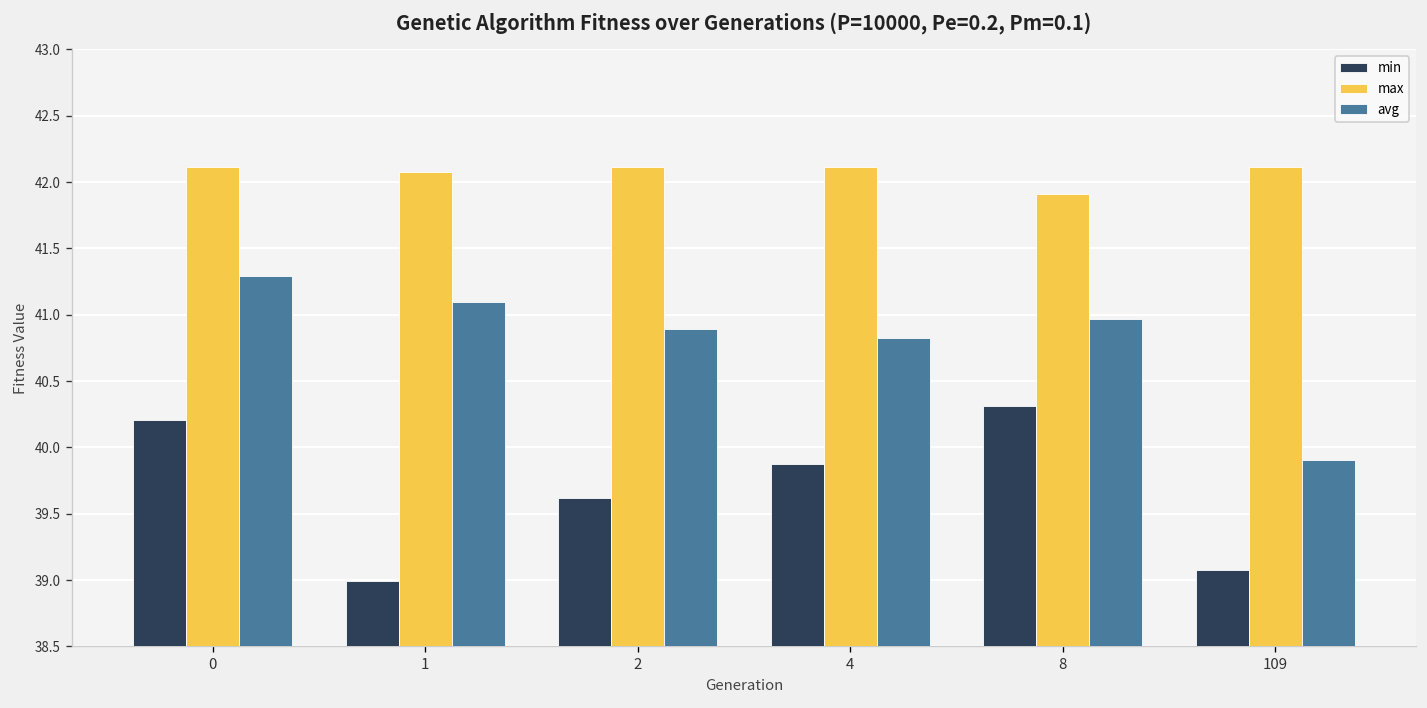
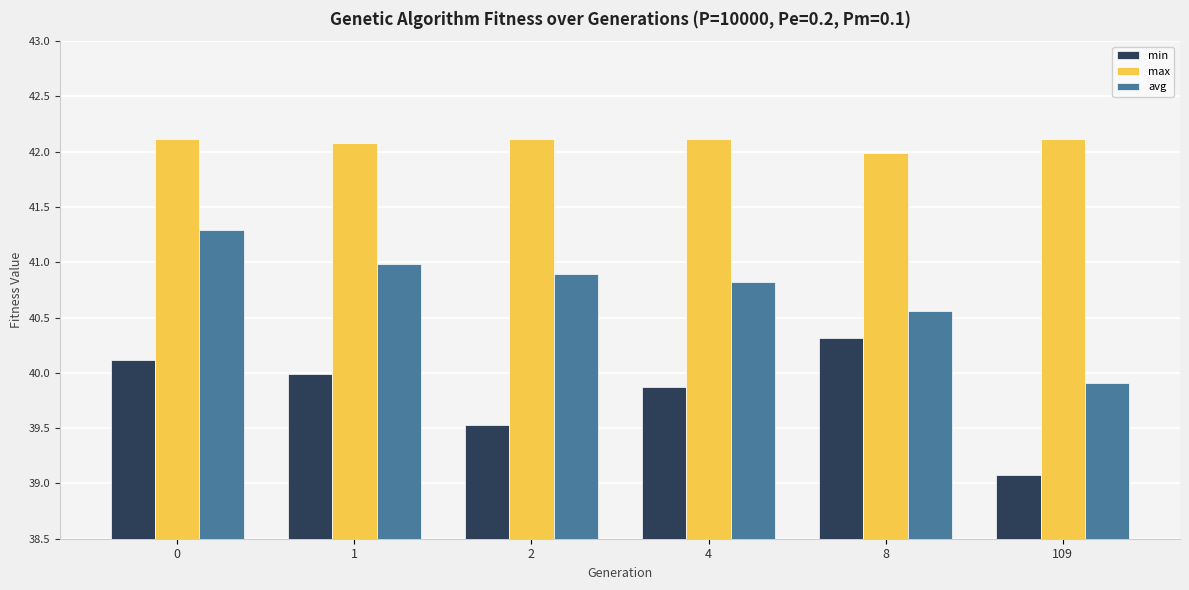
min, 0: 40.20 -> 40.12
min, 1: 38.99 -> 39.99
avg, 1: 41.09 -> 40.99
min, 2: 39.62 -> 39.53
max, 8: 41.91 -> 41.99
avg, 8: 40.97 -> 40.56
